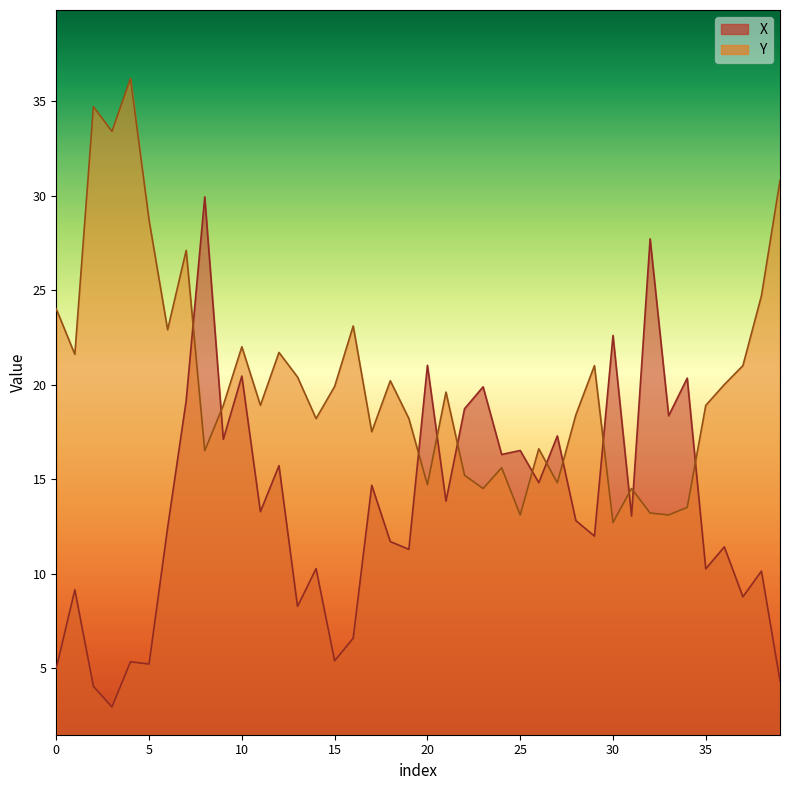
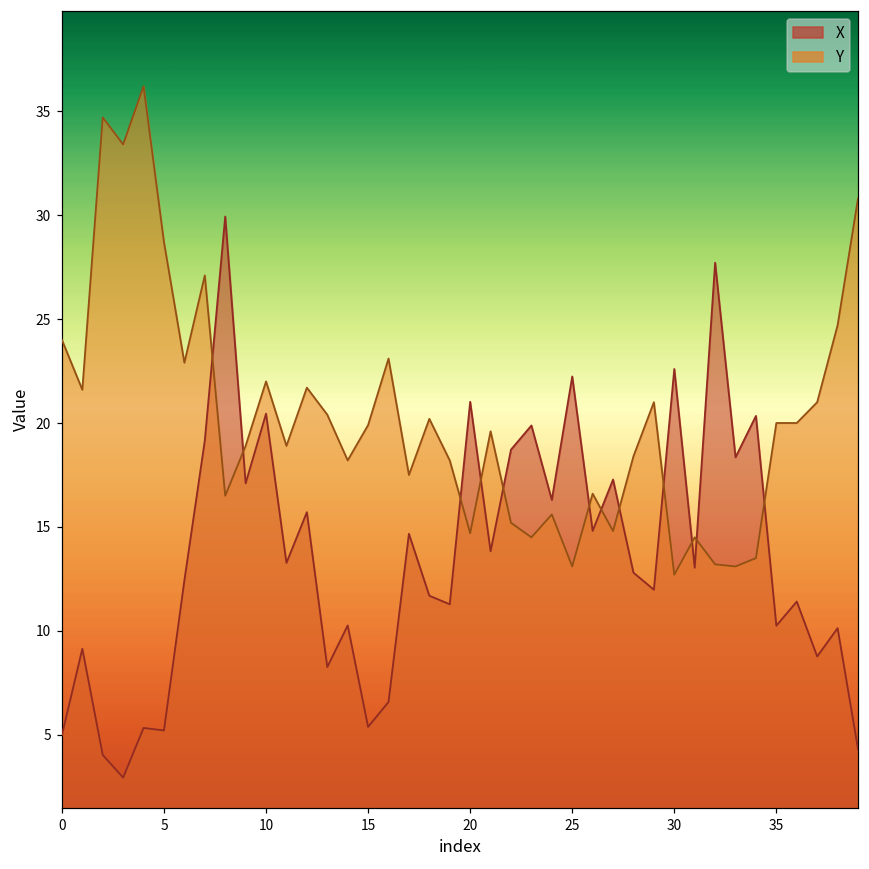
X, 25: 16.5 -> 22.2
Y, 35: 18.9 -> 20.0
